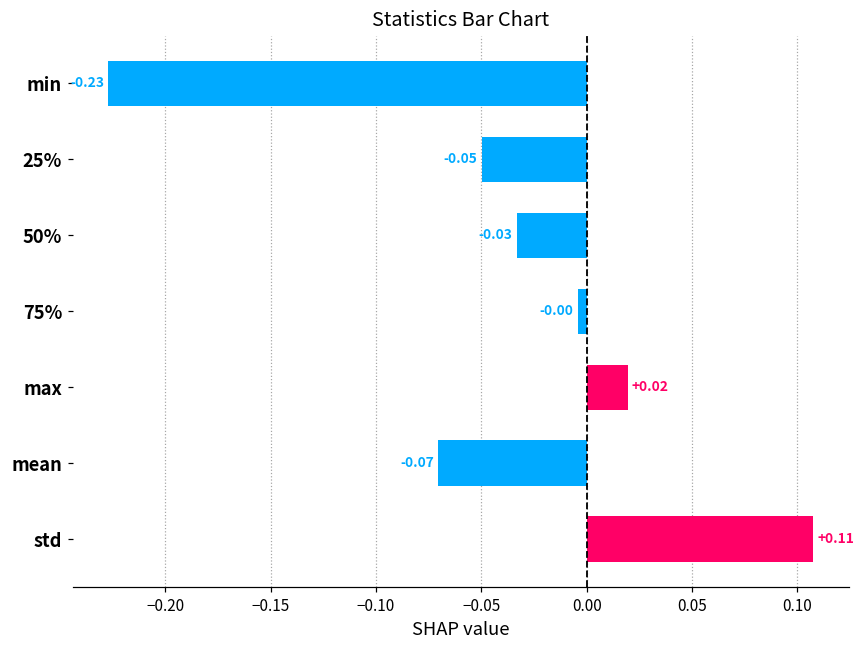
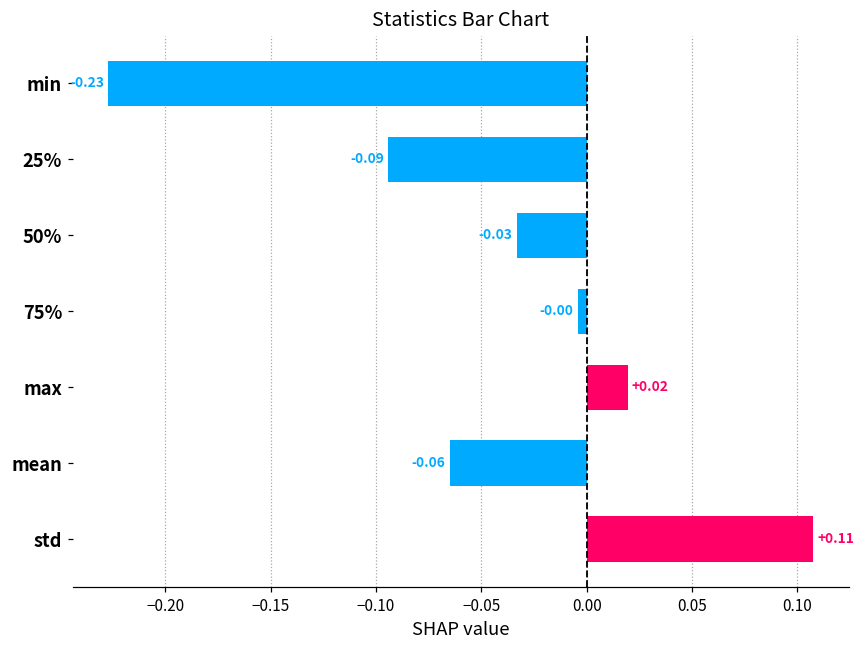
25%: -0.05 -> -0.09
mean: -0.07 -> -0.06
